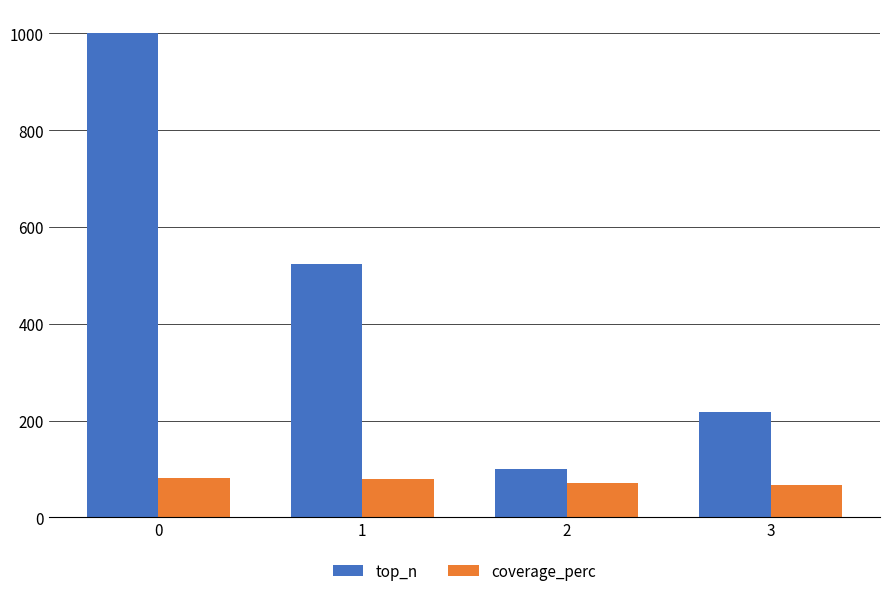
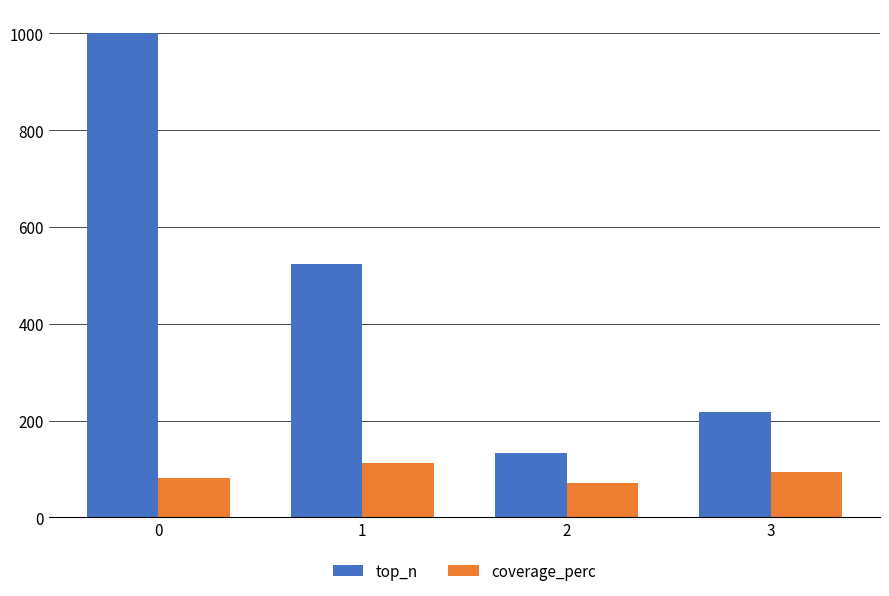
coverage_perc, 1: 80 -> 110
top_n, 2: 100 -> 130
coverage_perc, 3: 70 -> 90
